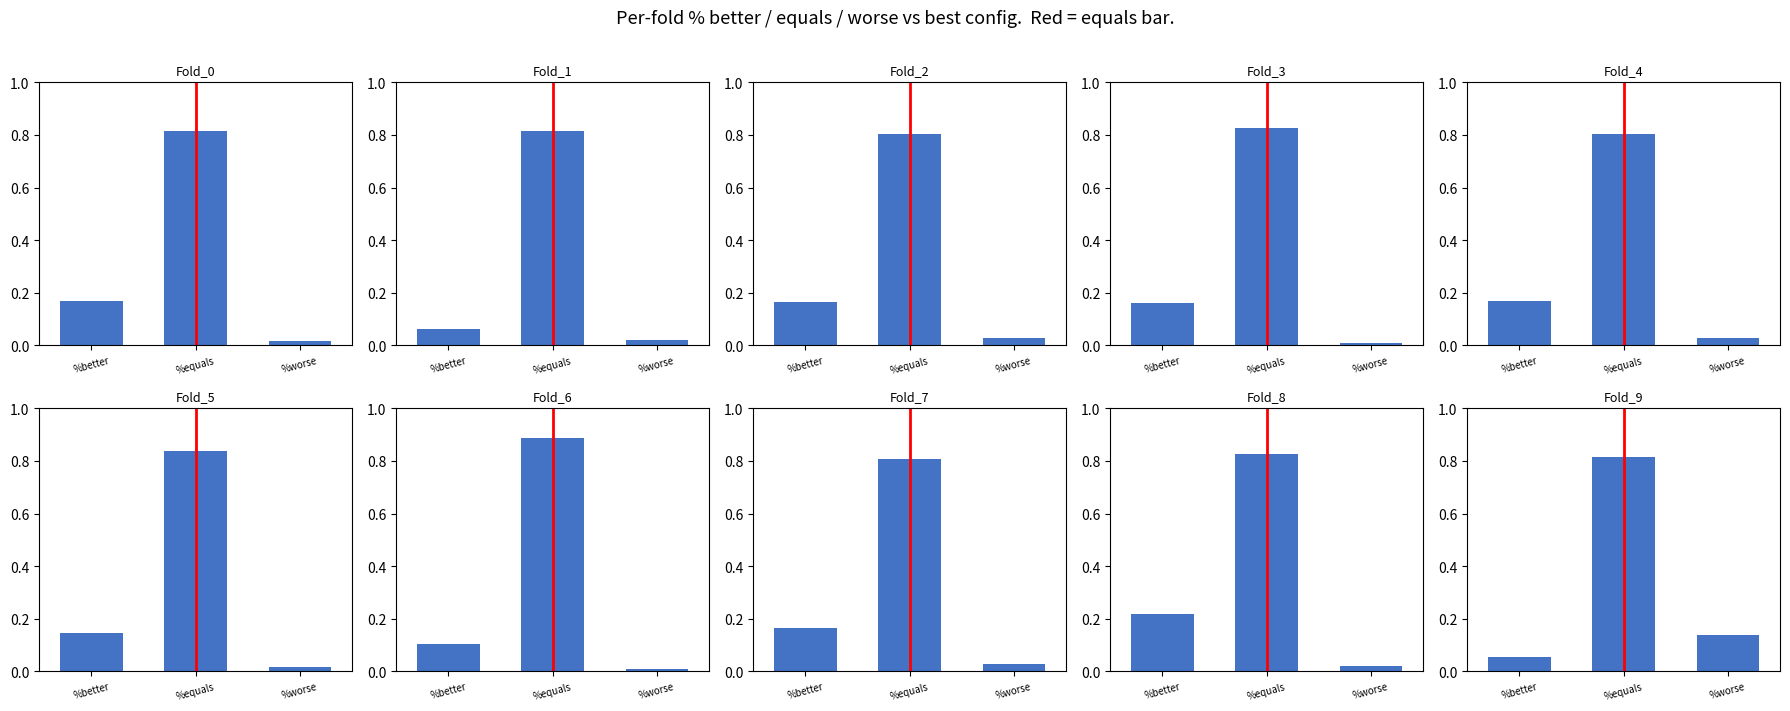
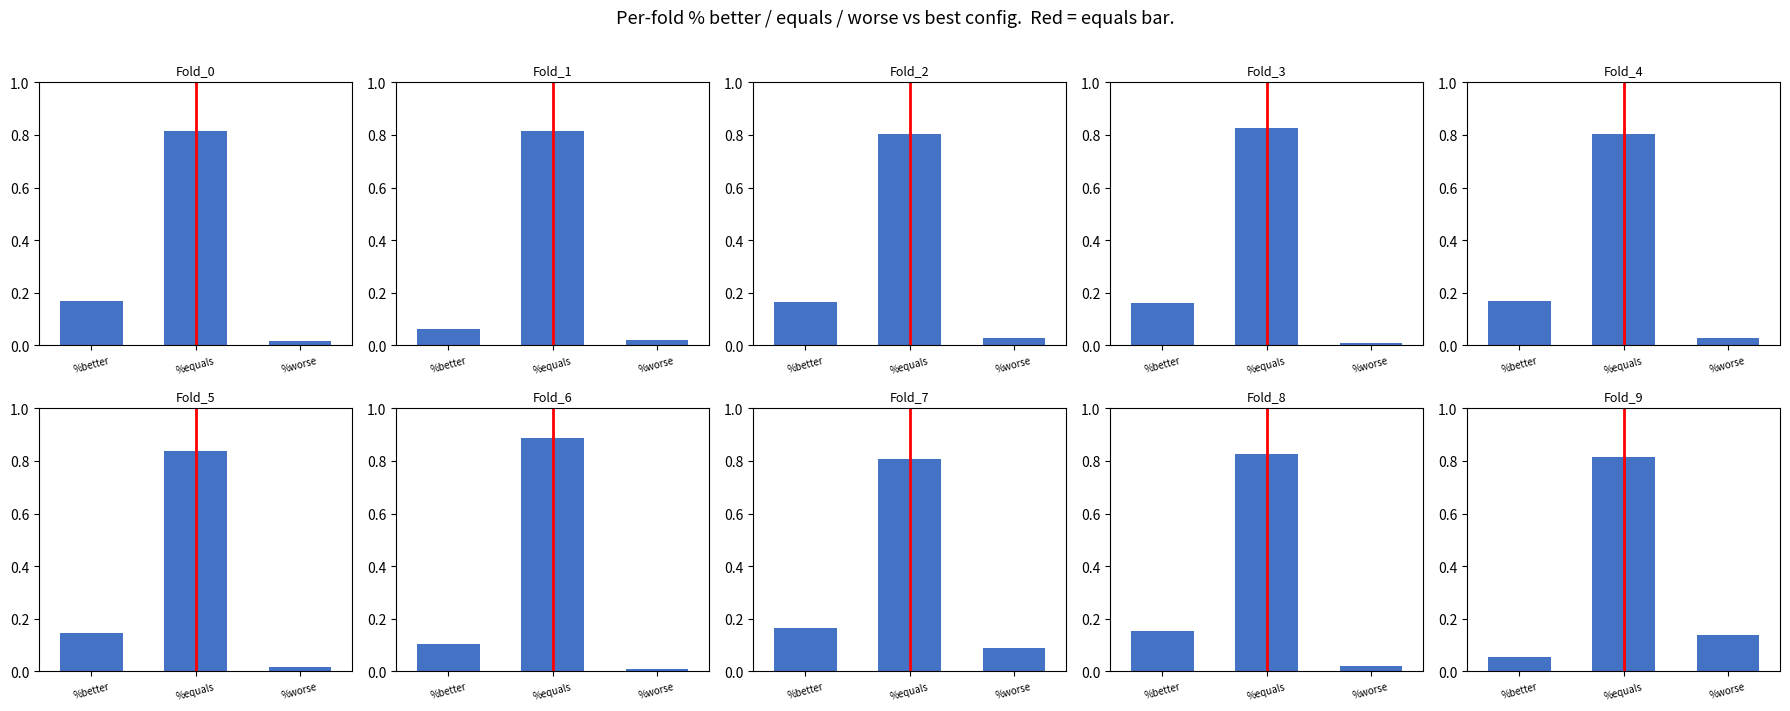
Fold_7, %worse: 0.03 -> 0.09
Fold_8, %better: 0.22 -> 0.15
